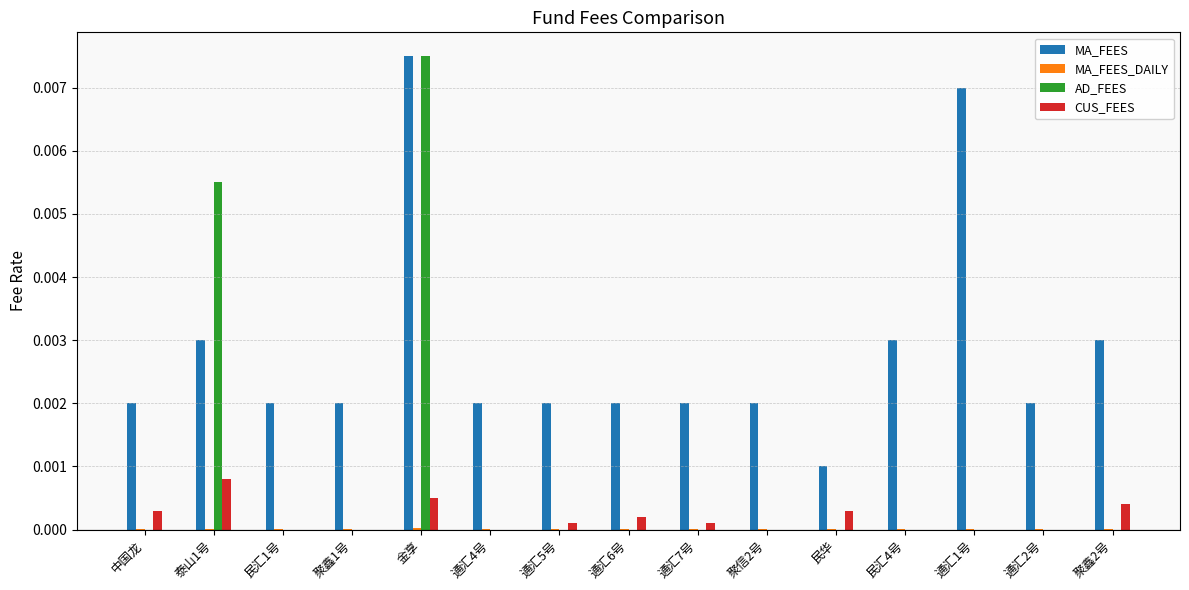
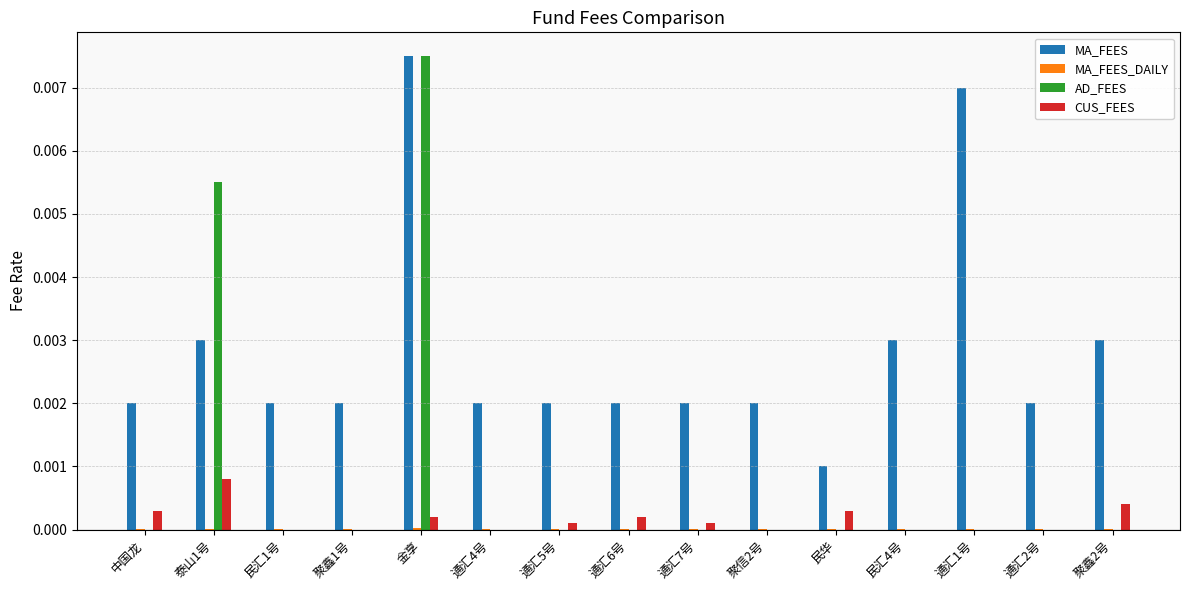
CUS_FEES, 金享: 0.0005 -> 0.0002
